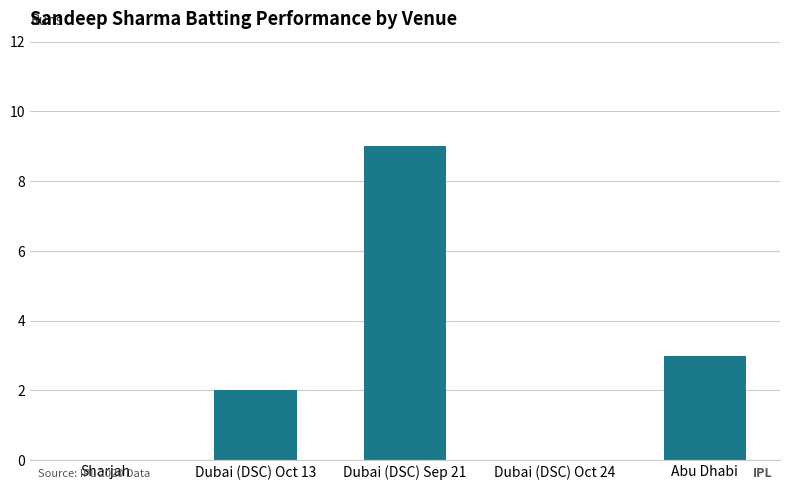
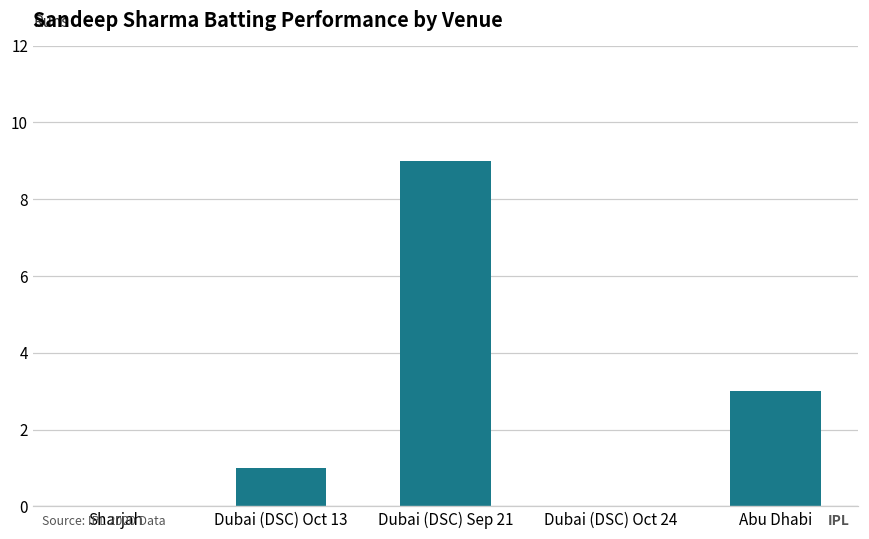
Dubai (DSC) Oct 13: 2 -> 1
